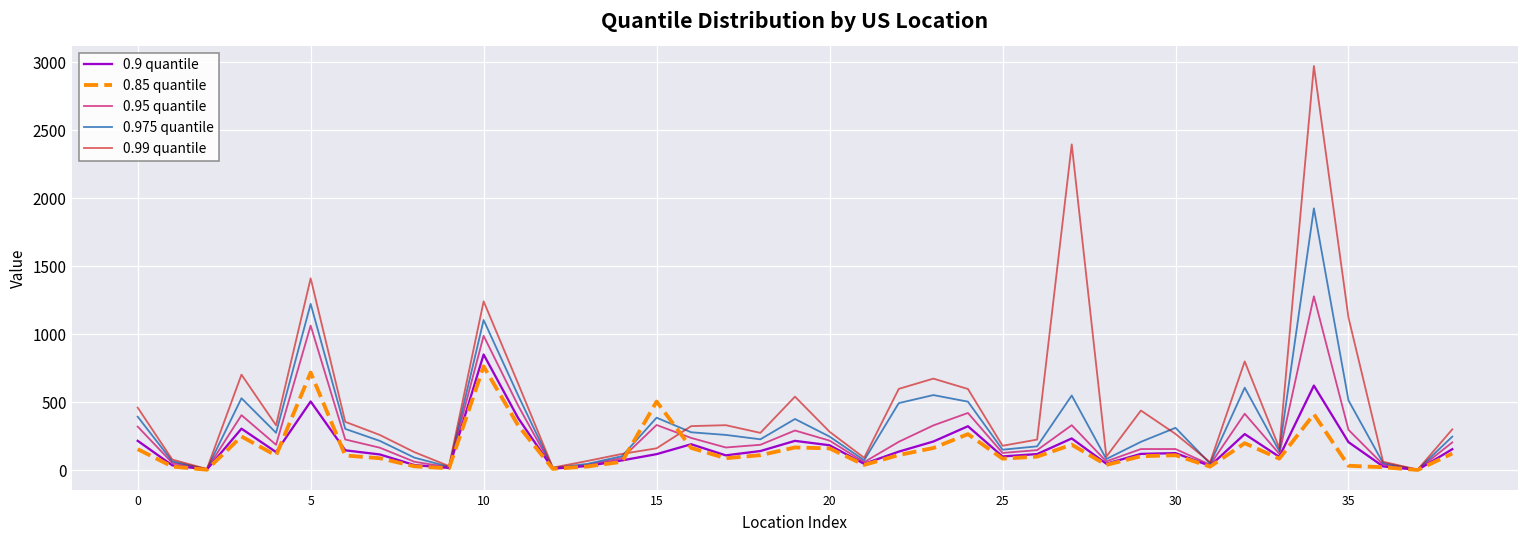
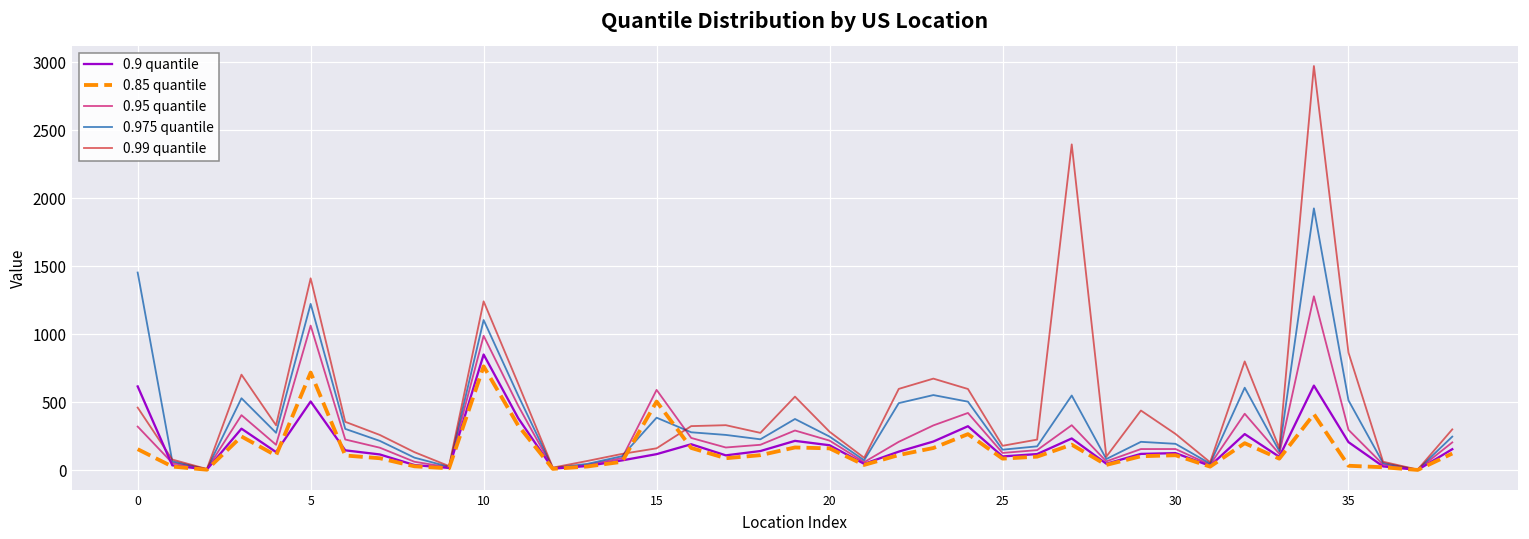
0.9 quantile, 0: 220 -> 620
0.975 quantile, 0: 390 -> 1450
0.95 quantile, 15: 330 -> 590
0.975 quantile, 30: 310 -> 190
0.99 quantile, 35: 1120 -> 860
